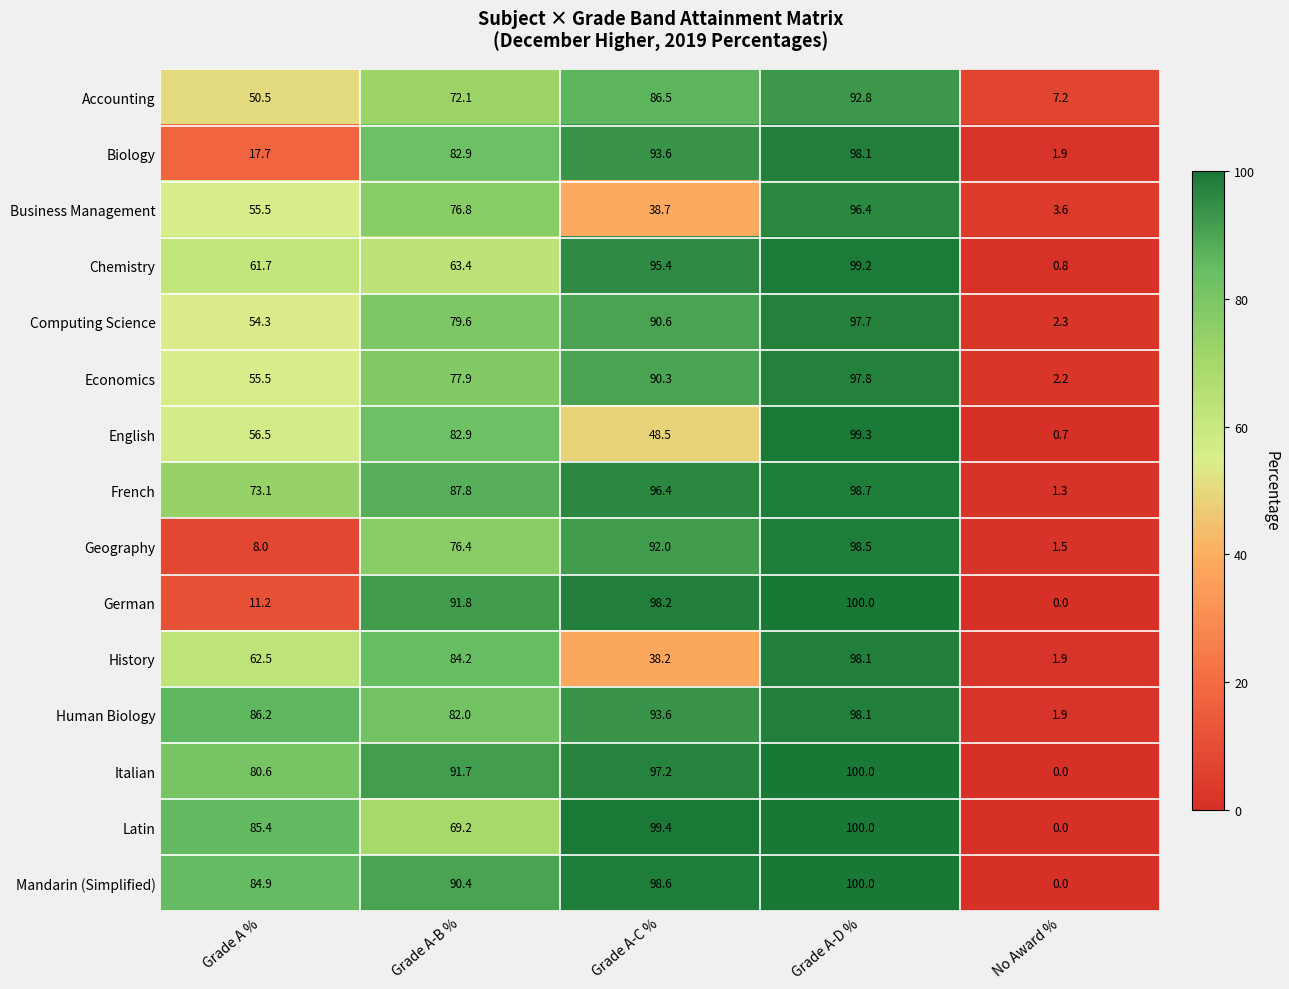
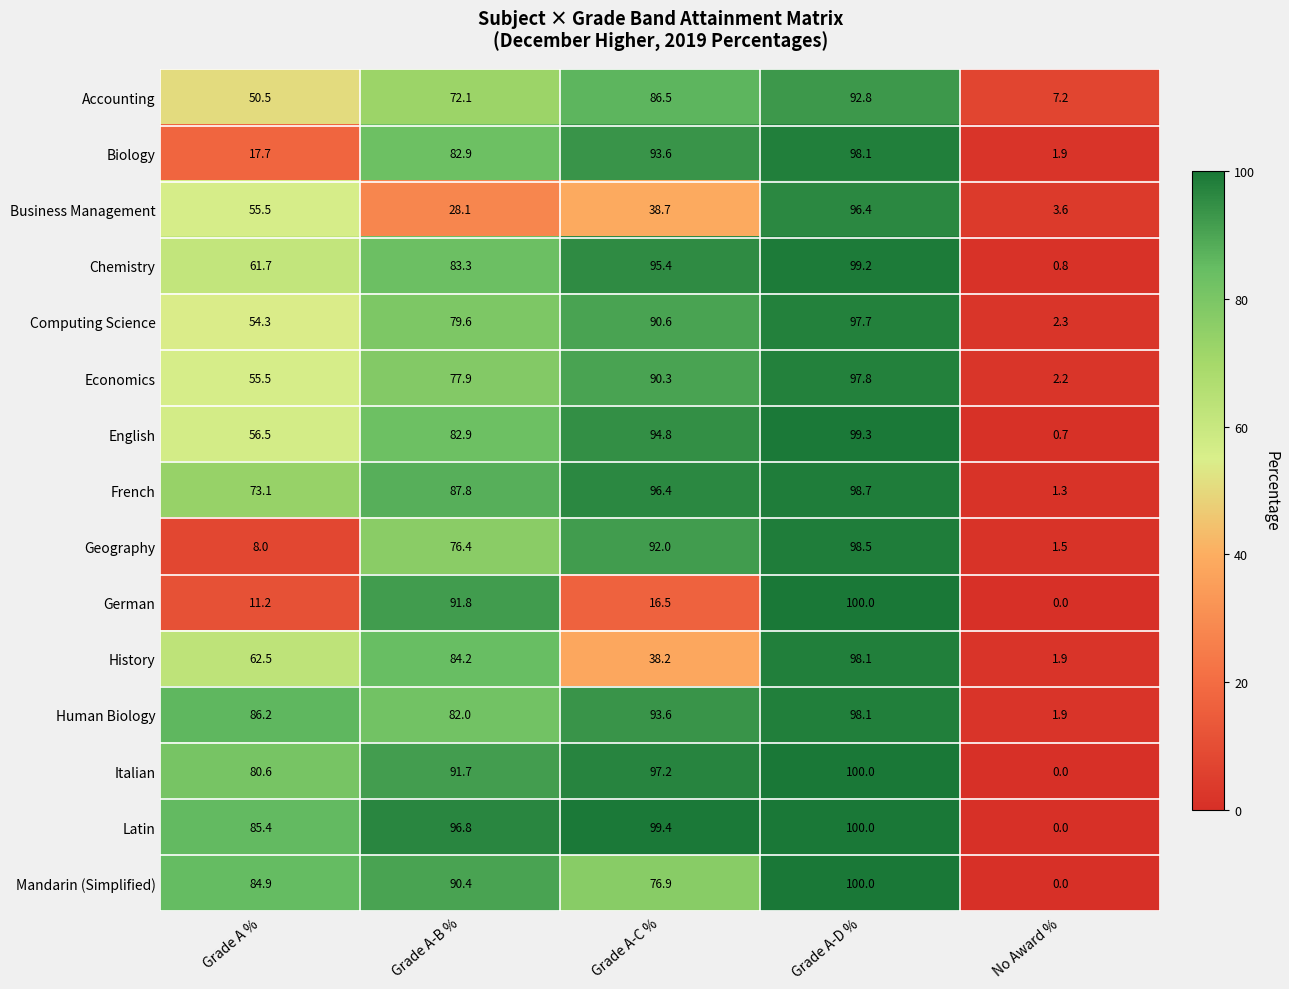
Business Management, Grade A-B %: 76.8 -> 28.1
Chemistry, Grade A-B %: 63.4 -> 83.3
English, Grade A-C %: 48.5 -> 94.8
German, Grade A-C %: 98.2 -> 16.5
Latin, Grade A-B %: 69.2 -> 96.8
Mandarin (Simplified), Grade A-C %: 98.6 -> 76.9
